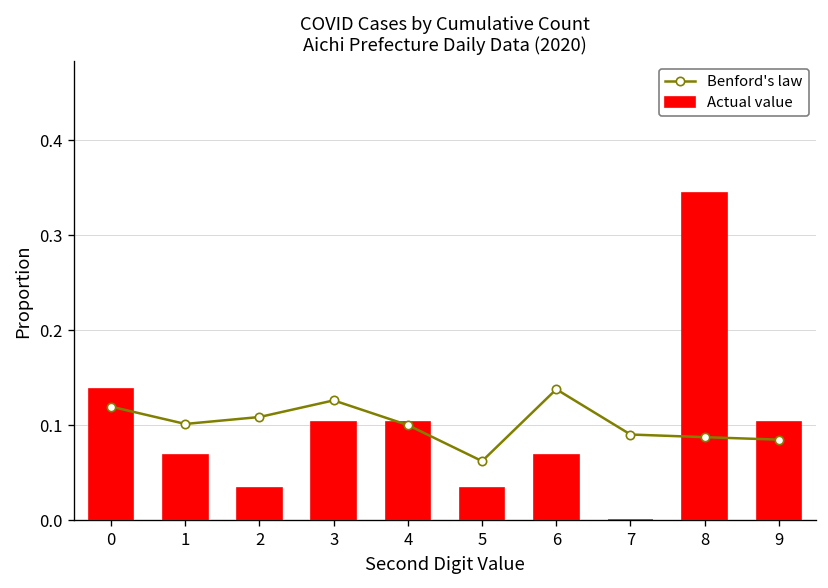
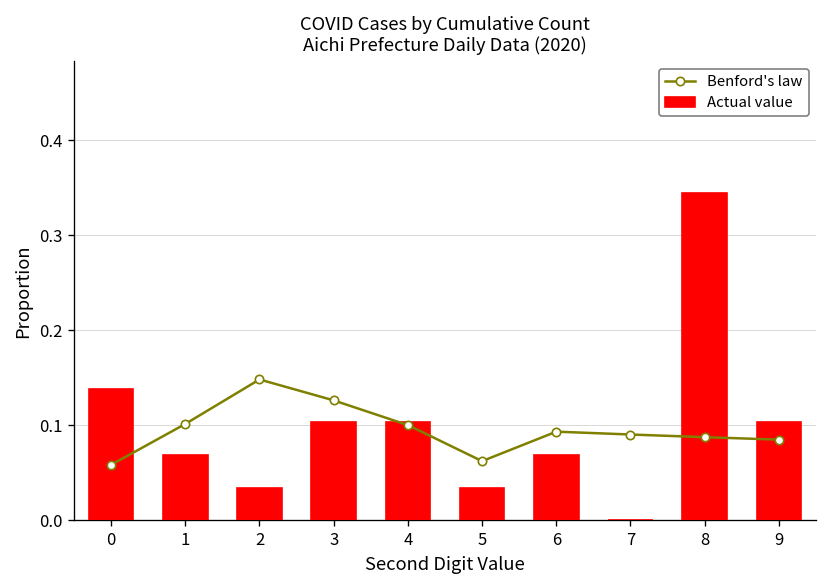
Benford's law, 0: 0.12 -> 0.06
Benford's law, 2: 0.11 -> 0.15
Benford's law, 6: 0.14 -> 0.09
